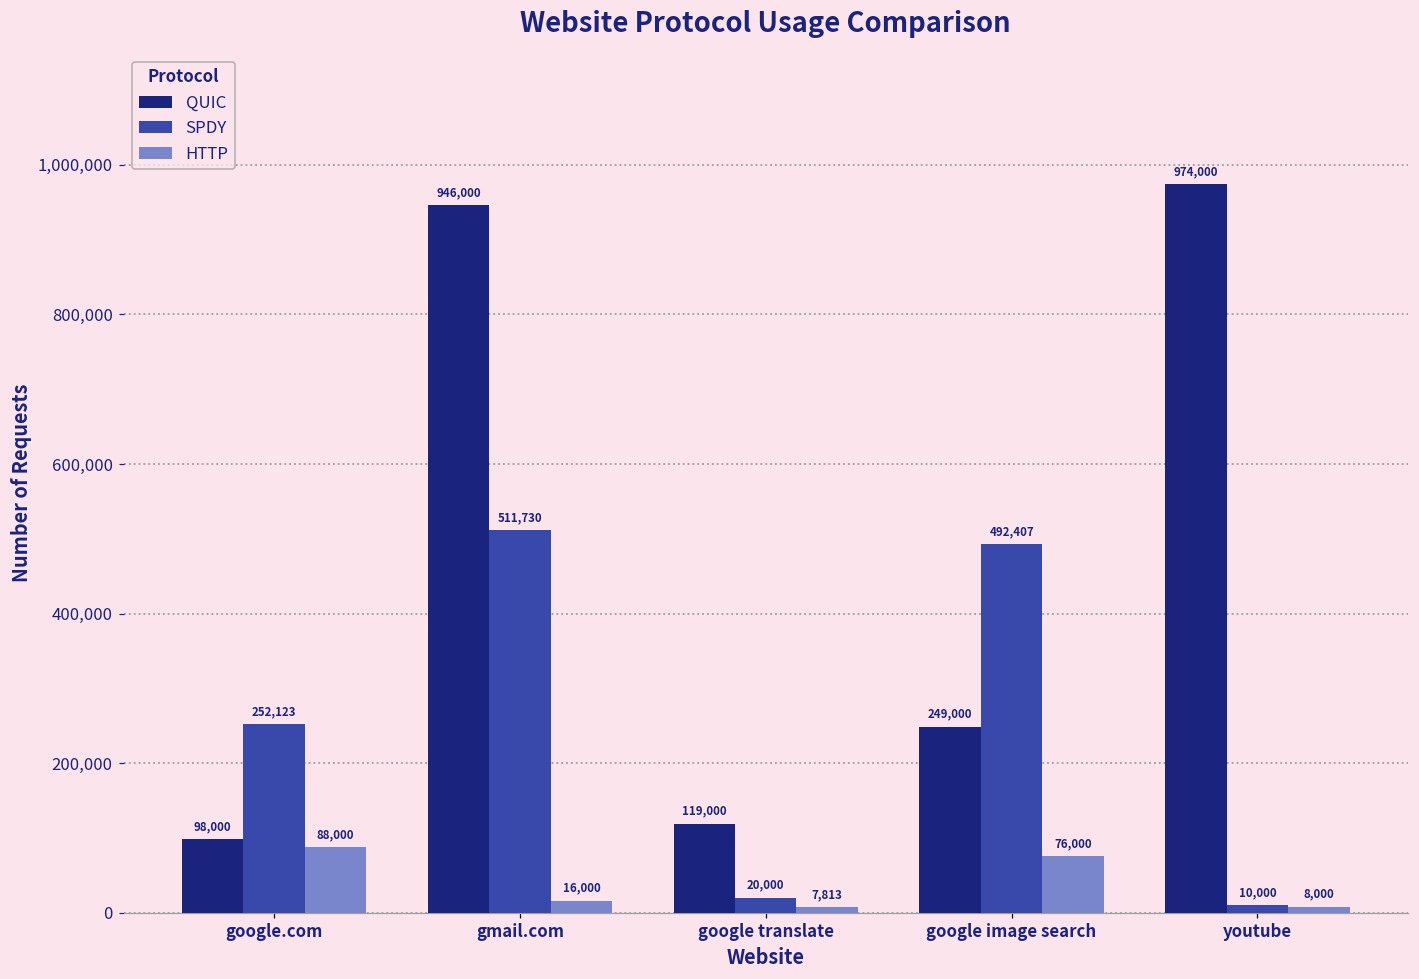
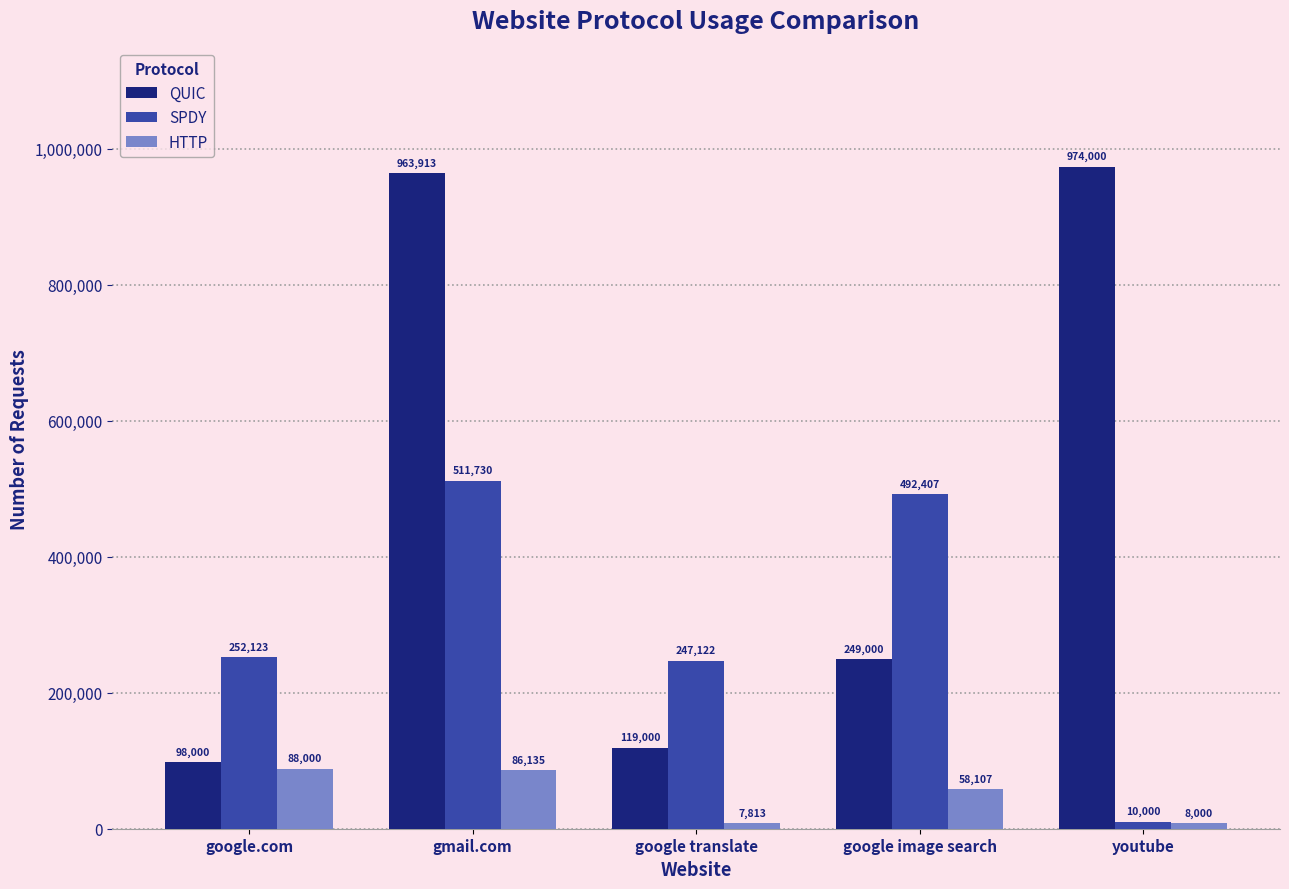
QUIC, gmail.com: 946,000 -> 963,913
HTTP, gmail.com: 16,000 -> 86,135
SPDY, google translate: 20,000 -> 247,122
HTTP, google image search: 76,000 -> 58,107
